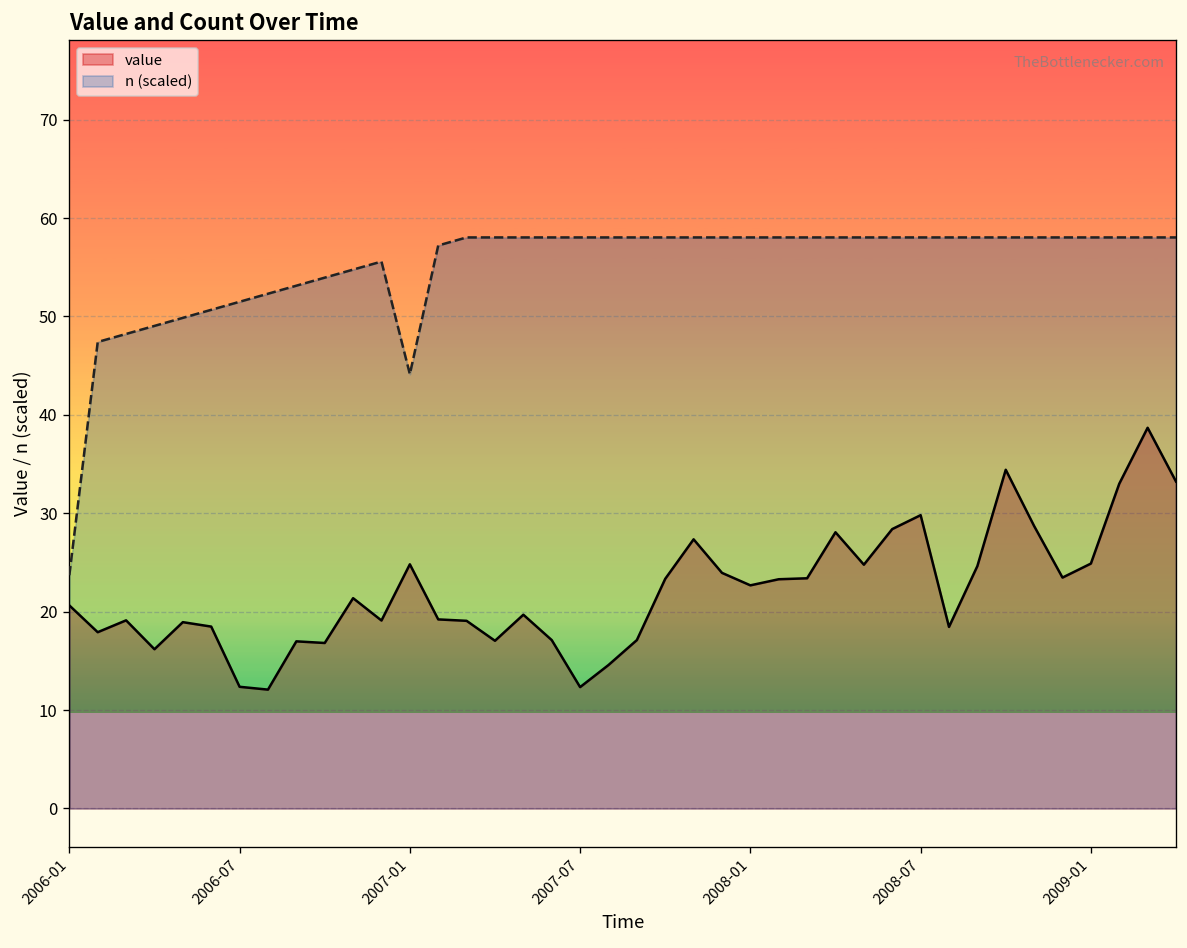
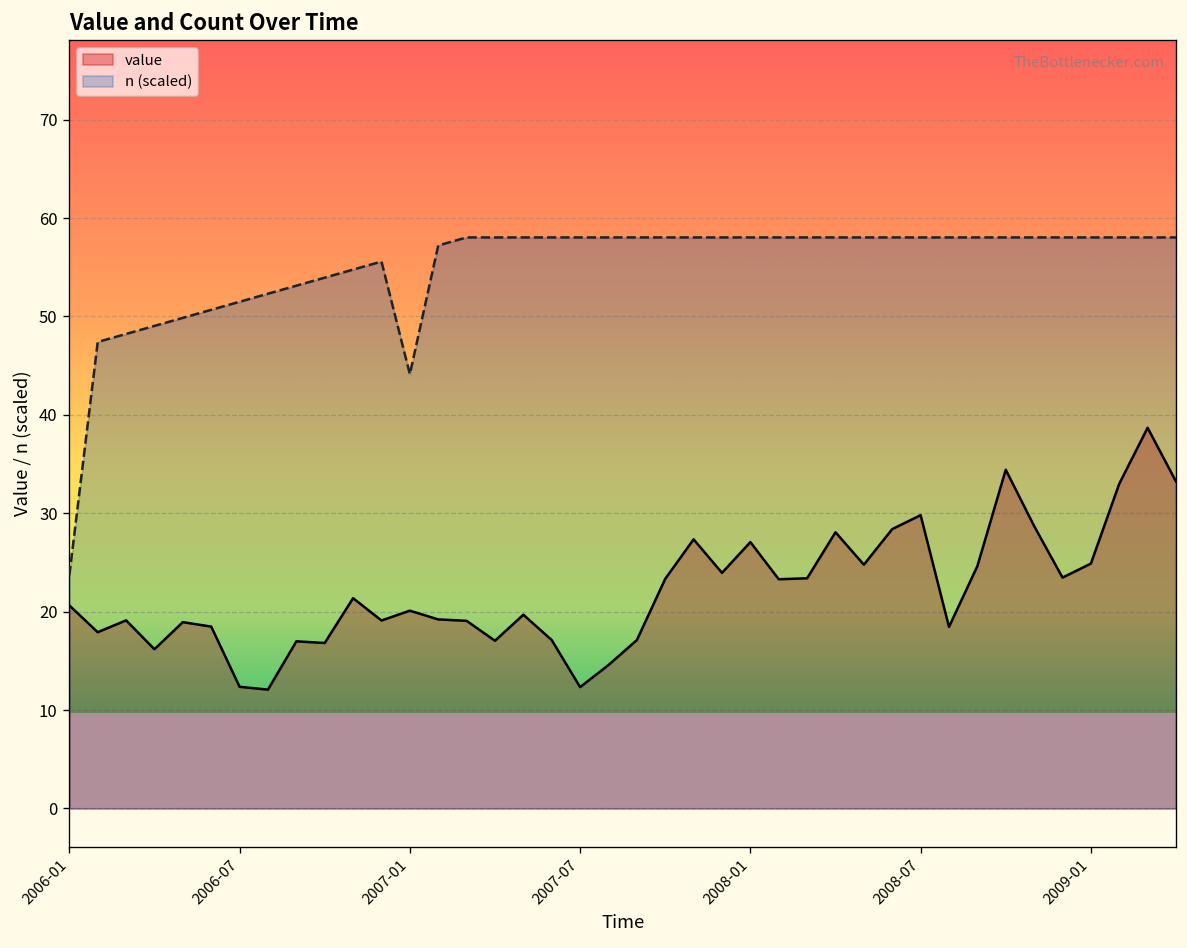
value, 2007-01: 25 -> 20
value, 2008-01: 23 -> 27
